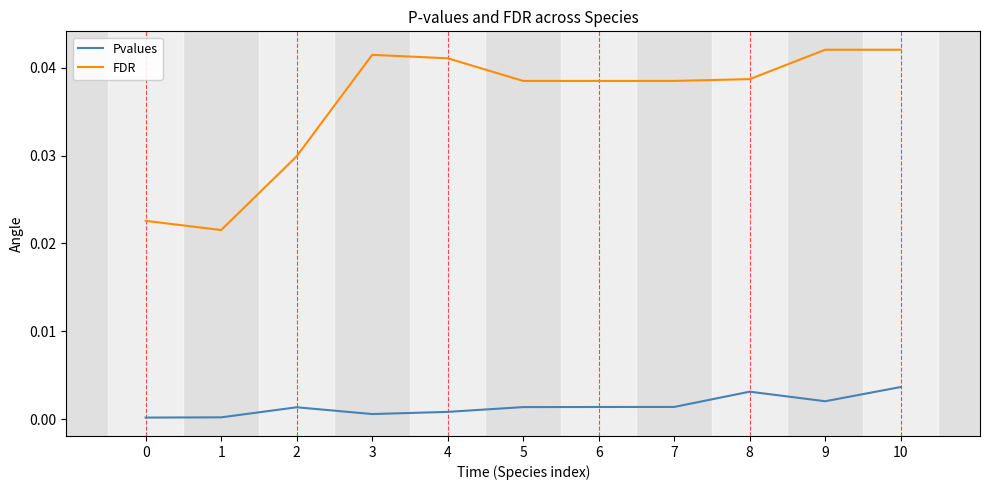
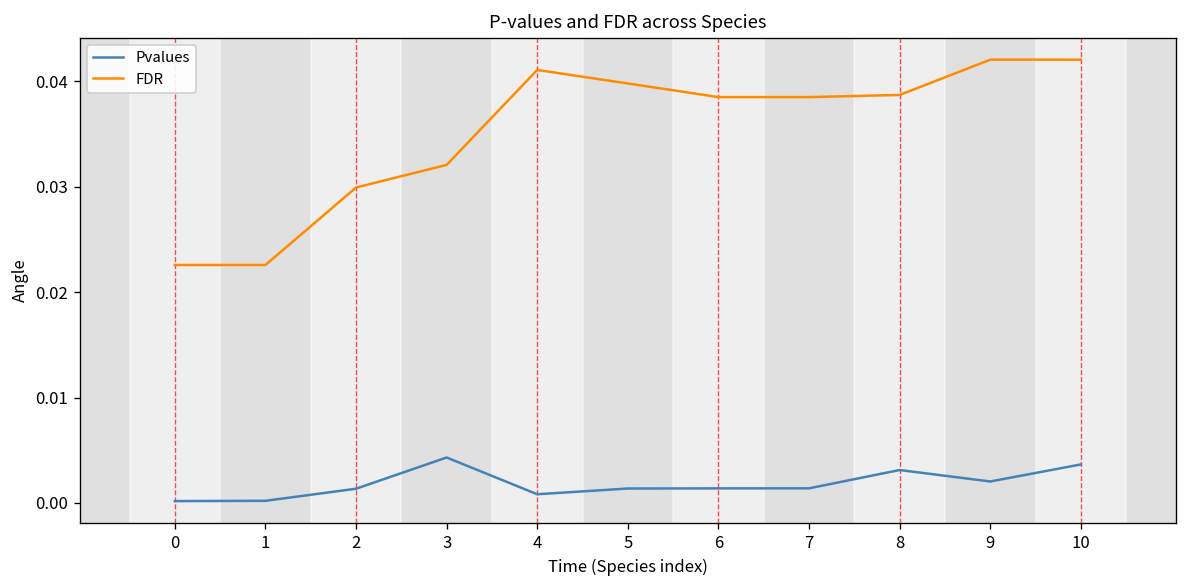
FDR, 1: 0.022 -> 0.023
Pvalues, 3: 0.001 -> 0.004
FDR, 3: 0.041 -> 0.032
FDR, 5: 0.038 -> 0.040
